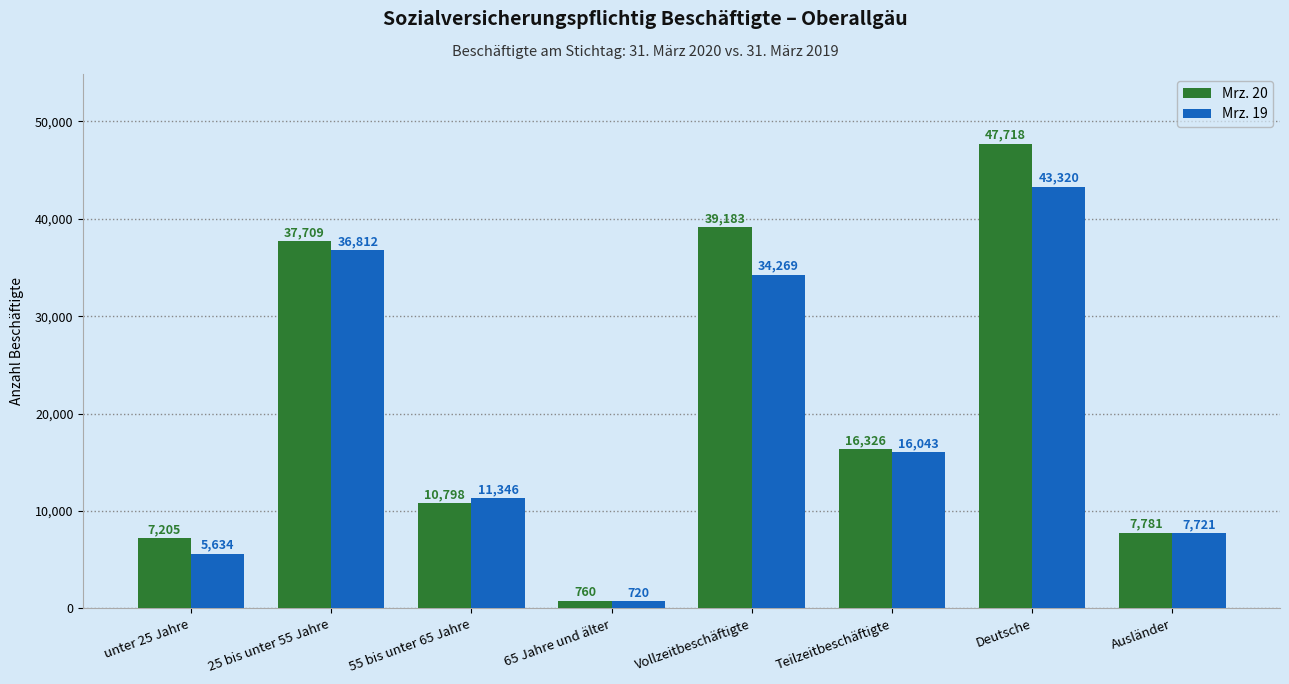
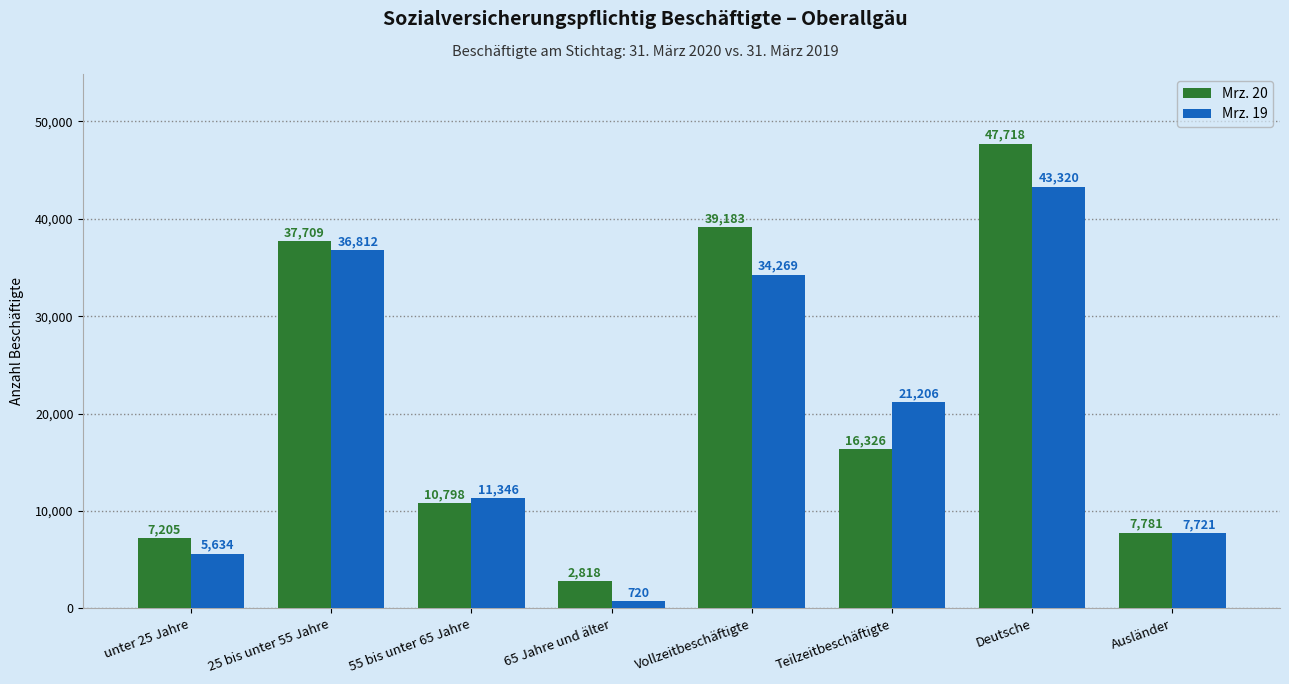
Mrz. 20, 65 Jahre und älter: 760 -> 2,818
Mrz. 19, Teilzeitbeschäftigte: 16,043 -> 21,206
